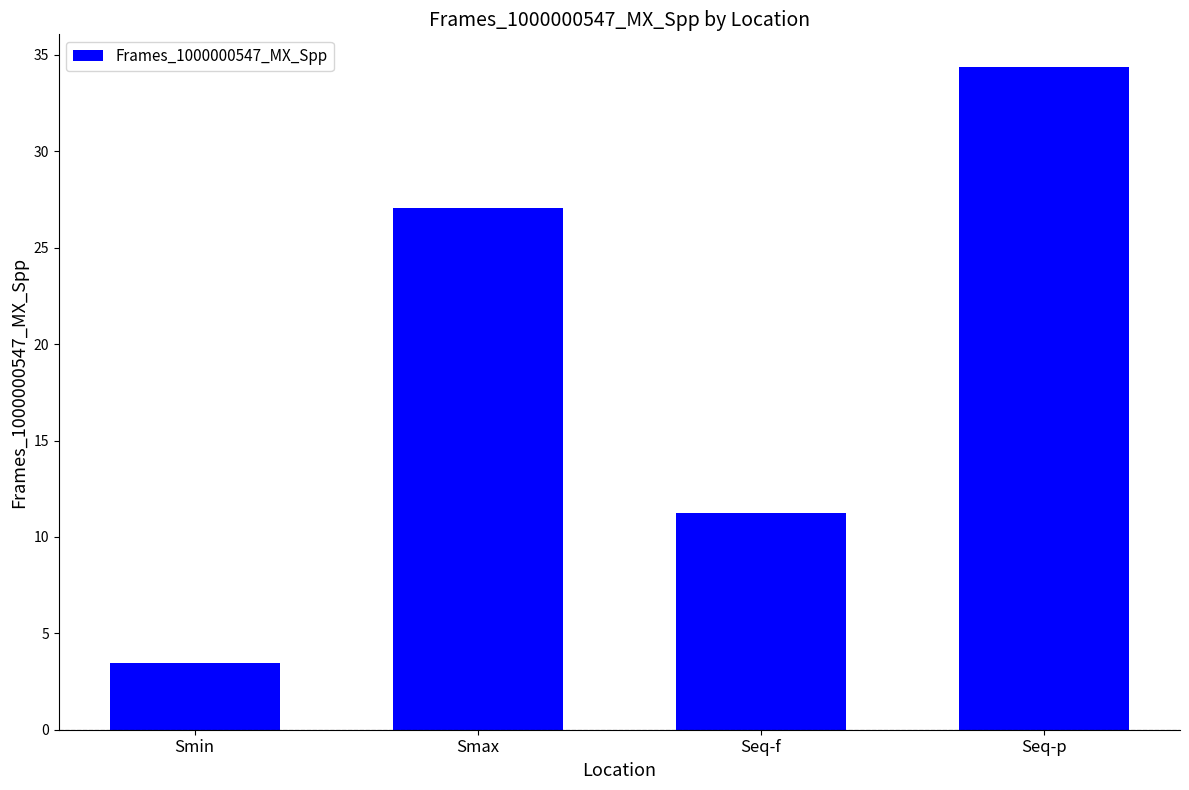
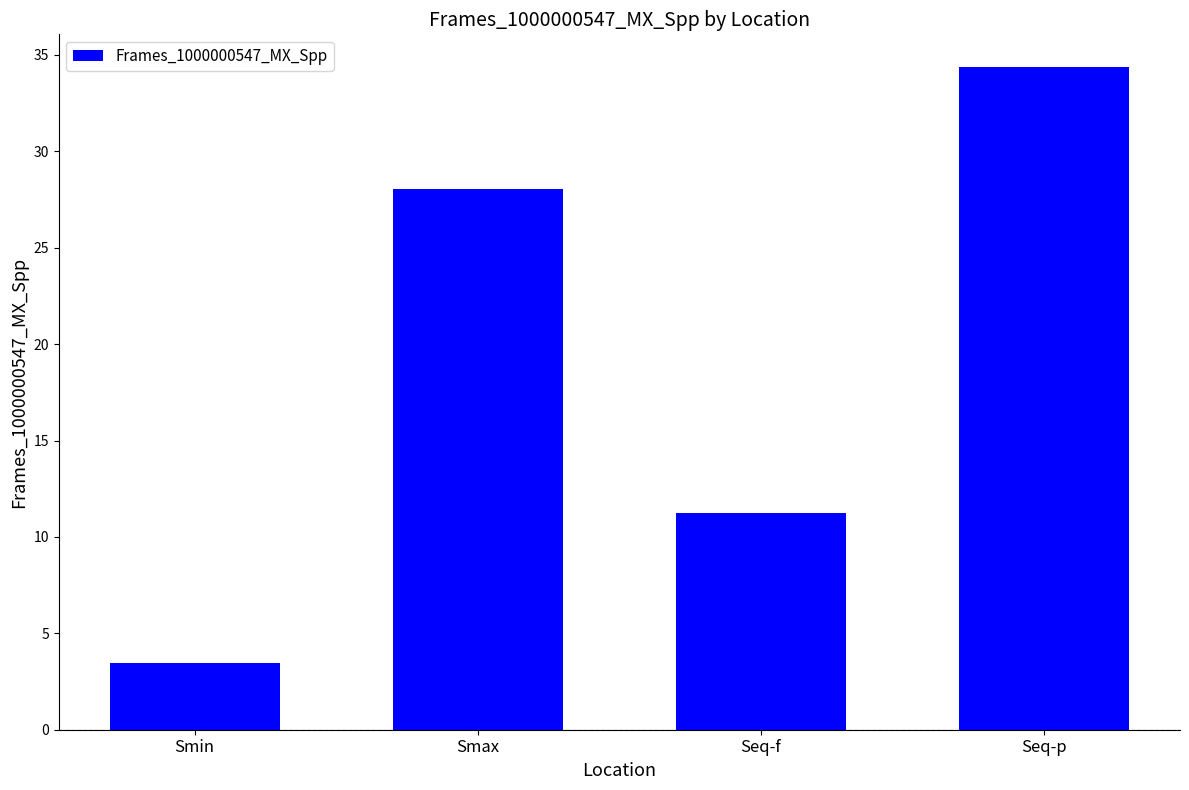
Smax: 27.1 -> 28.0
